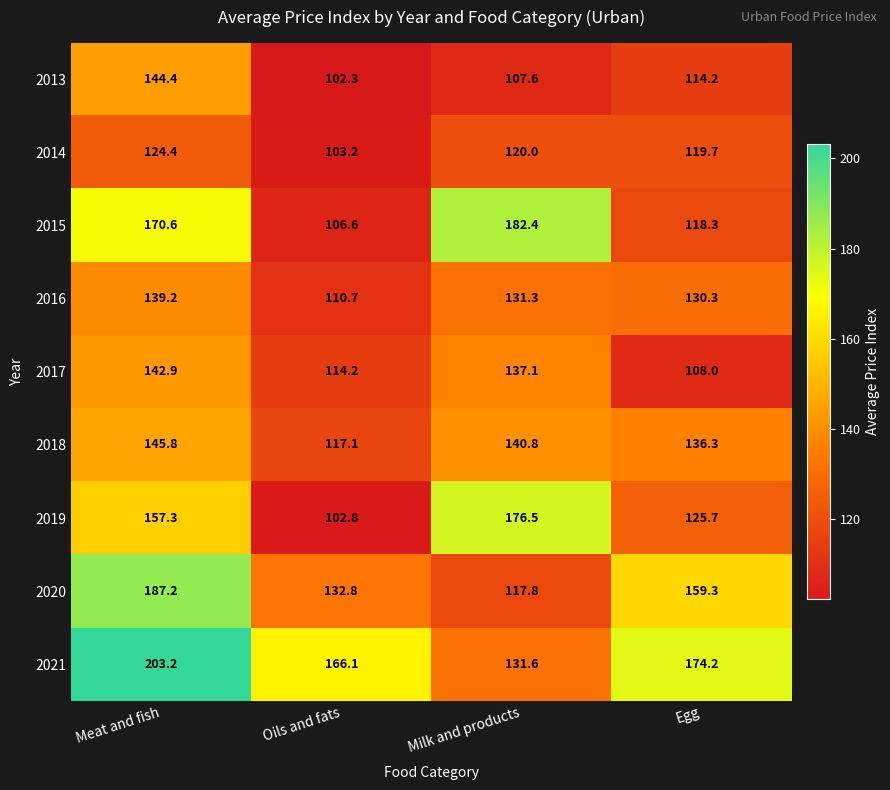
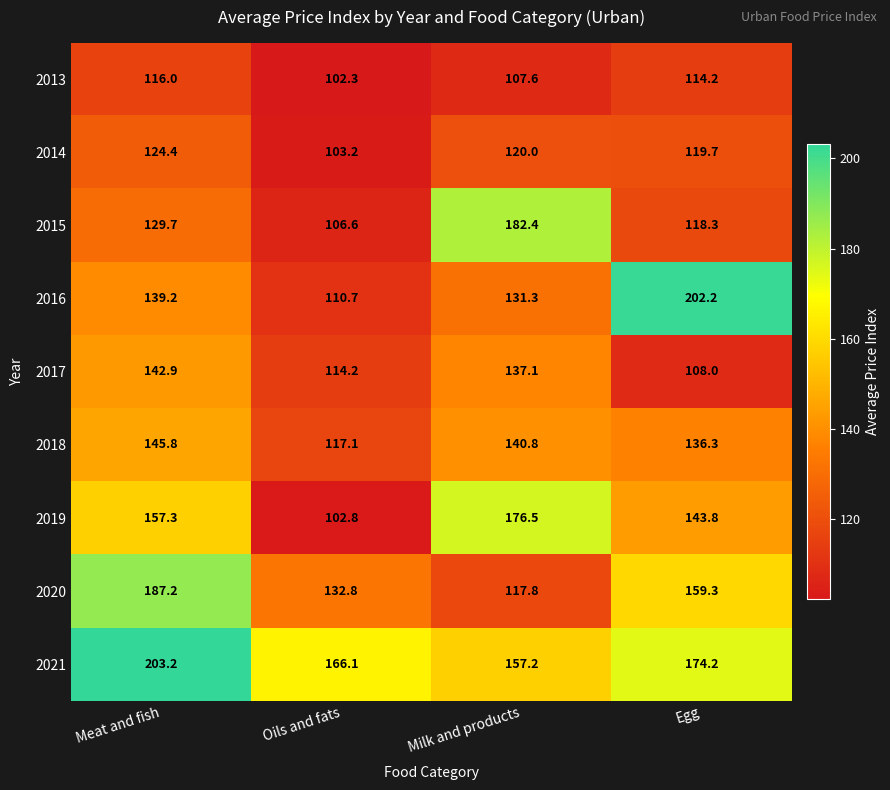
2013, Meat and fish: 144.4 -> 116.0
2015, Meat and fish: 170.6 -> 129.7
2016, Egg: 130.3 -> 202.2
2019, Egg: 125.7 -> 143.8
2021, Milk and products: 131.6 -> 157.2
